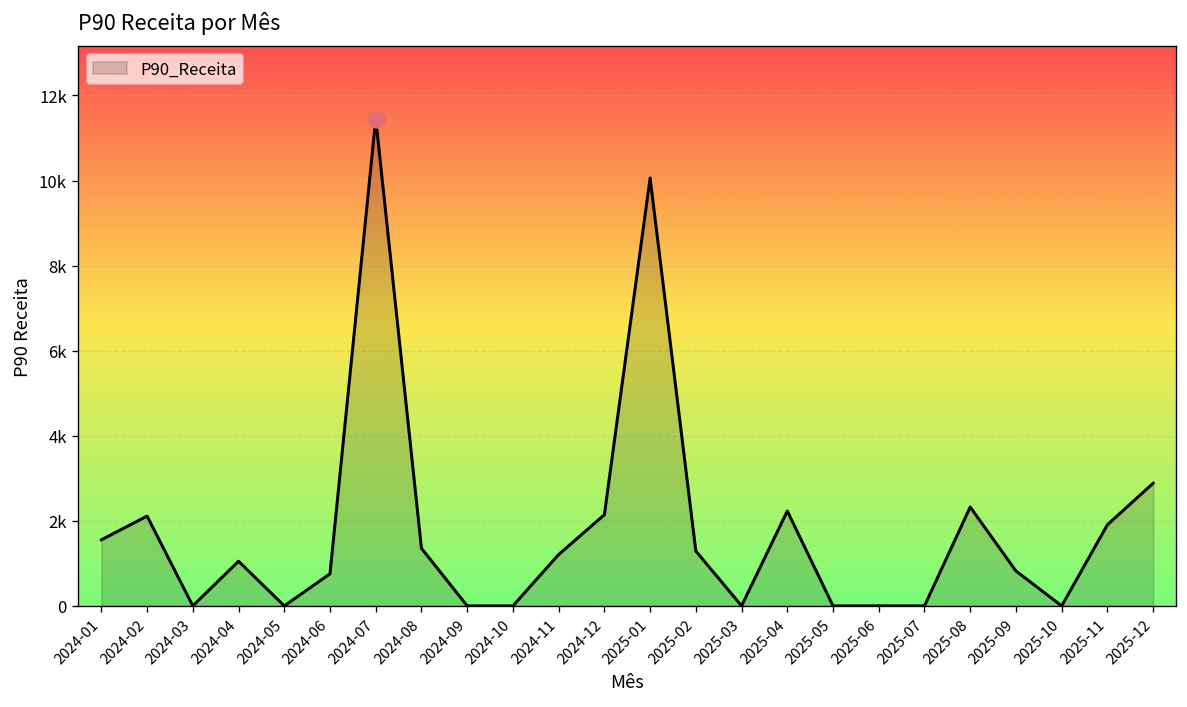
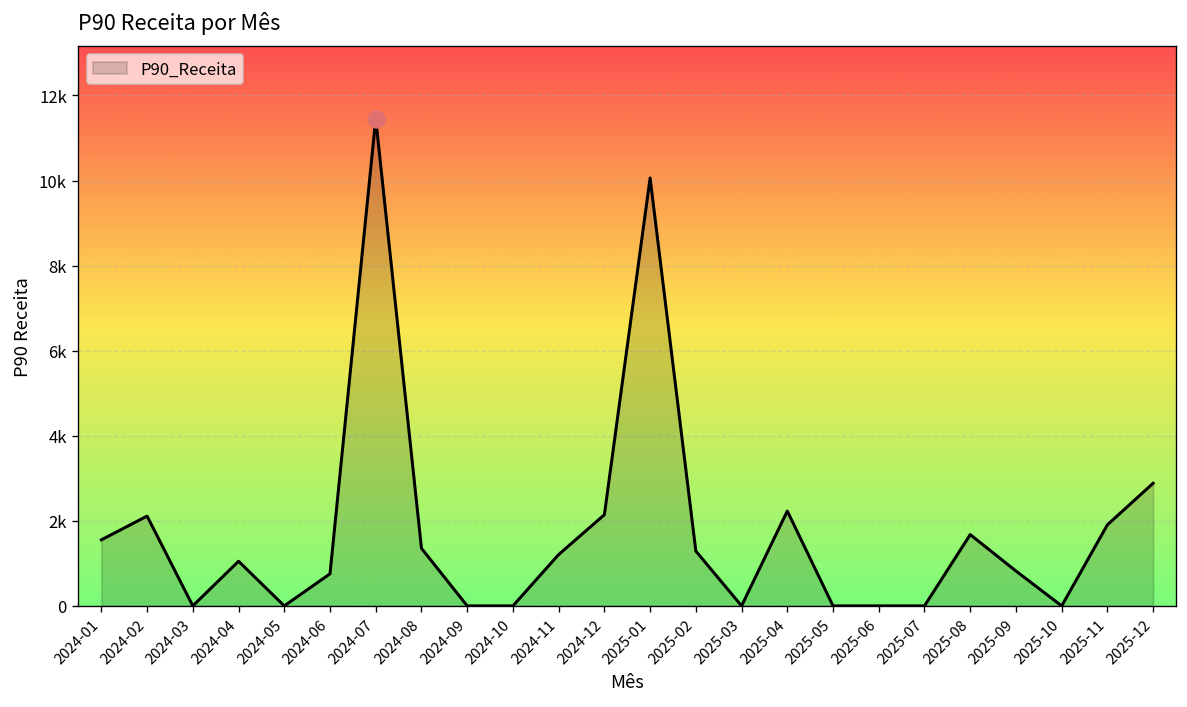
P90_Receita, 2025-08: 2300 -> 1700
